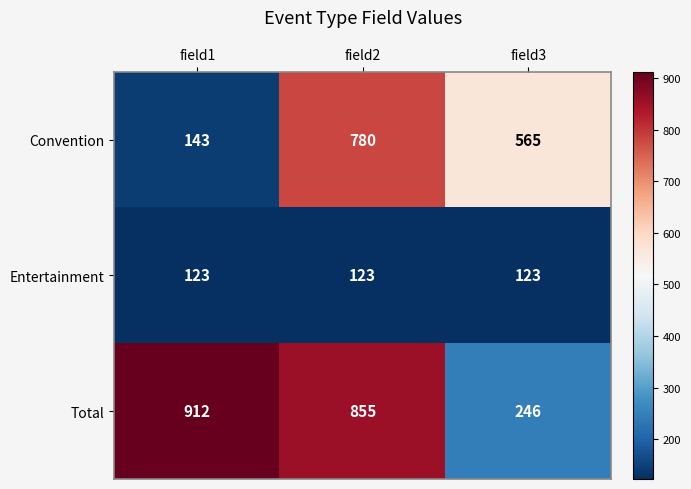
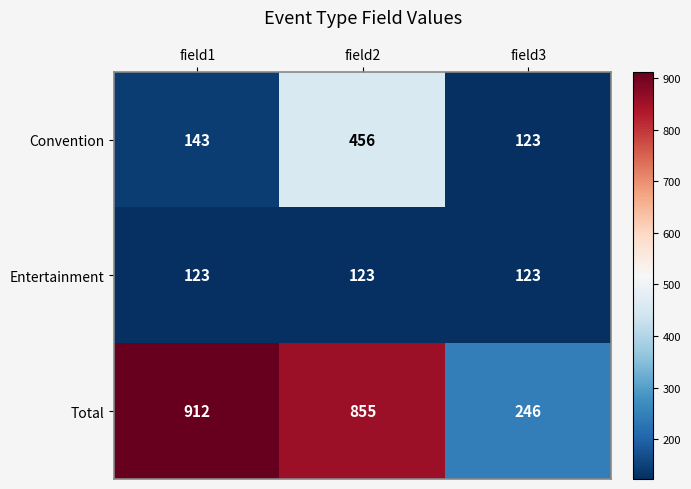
Convention, field2: 780 -> 456
Convention, field3: 565 -> 123
